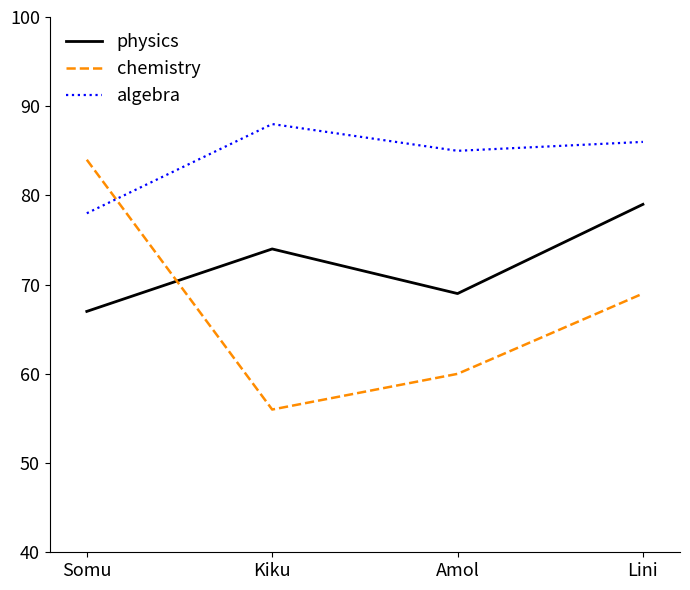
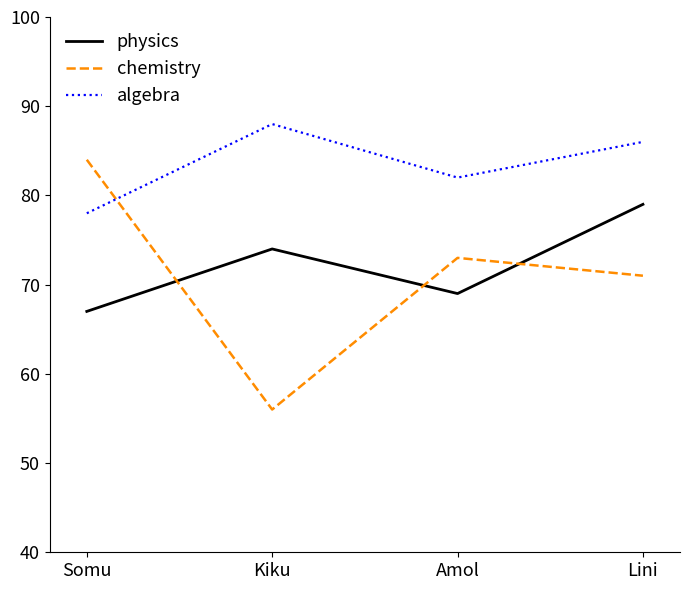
chemistry, Amol: 60 -> 73
algebra, Amol: 85 -> 82
chemistry, Lini: 69 -> 71
